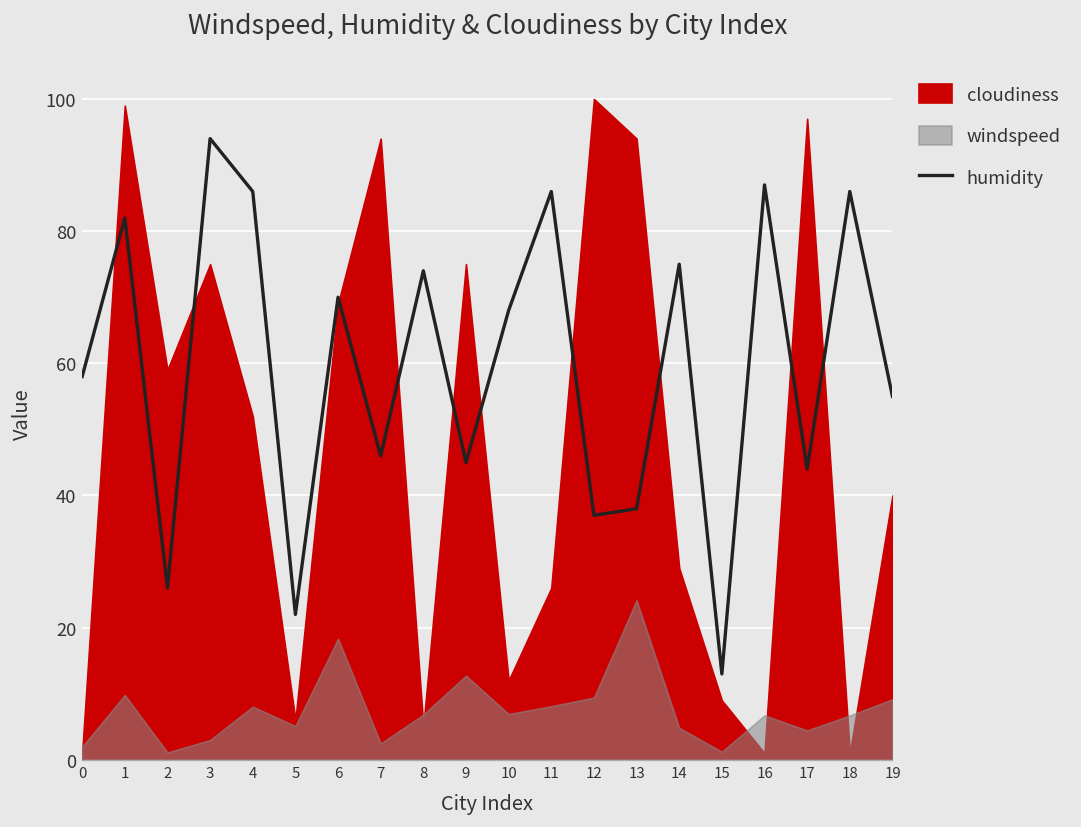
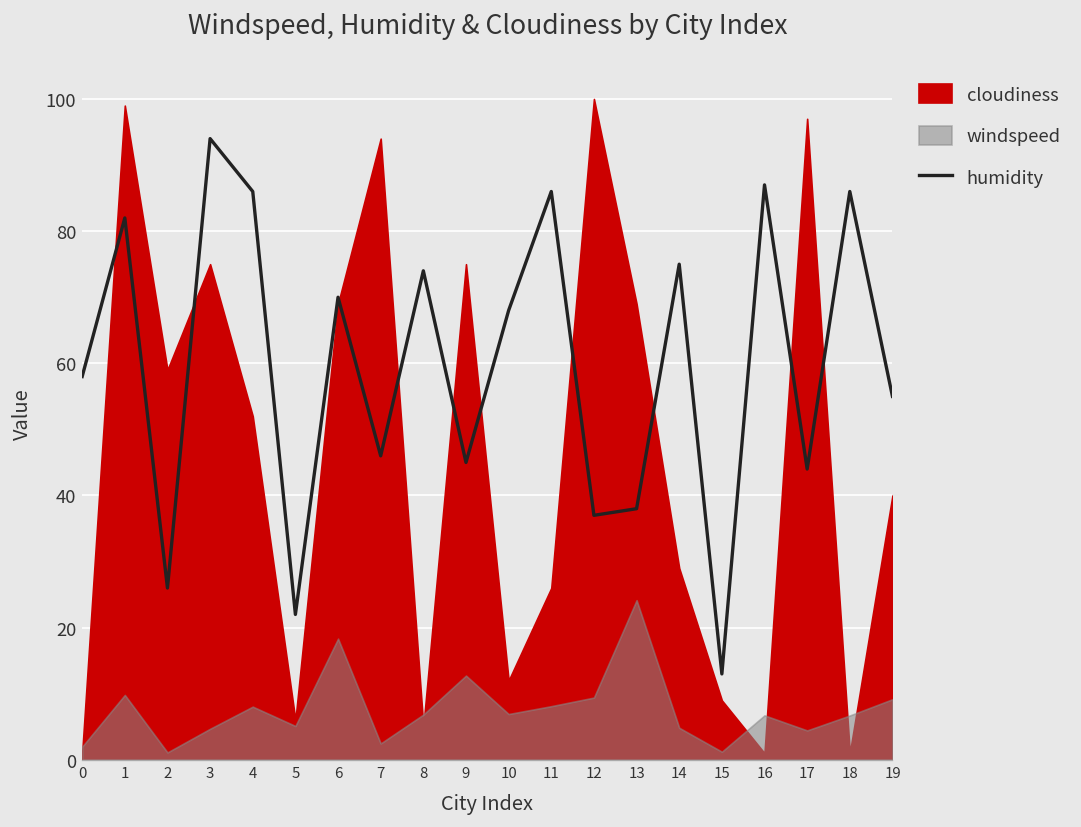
windspeed, 3: 3 -> 5
cloudiness, 13: 94 -> 69
